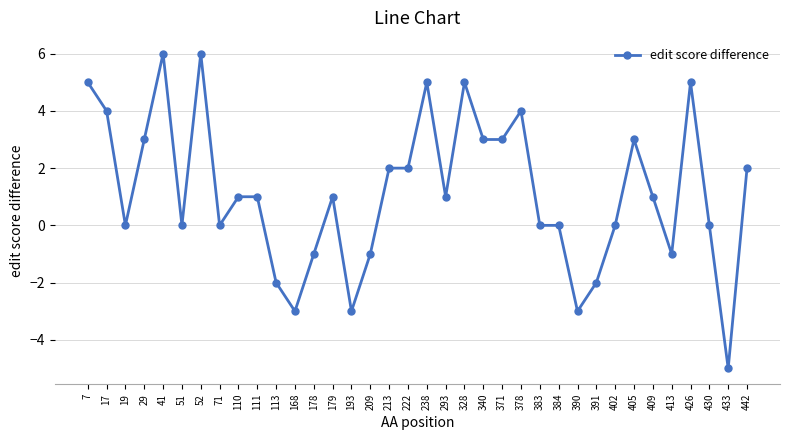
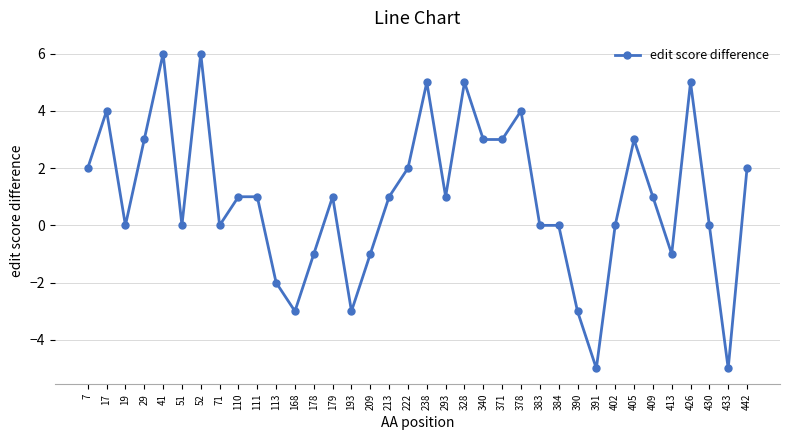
7: 5 -> 2
213: 2 -> 1
391: -2 -> -5
